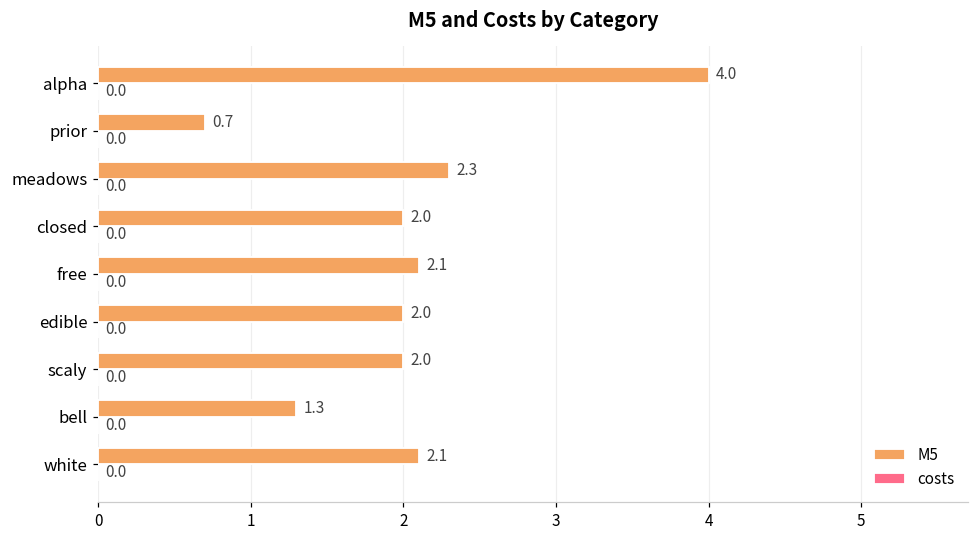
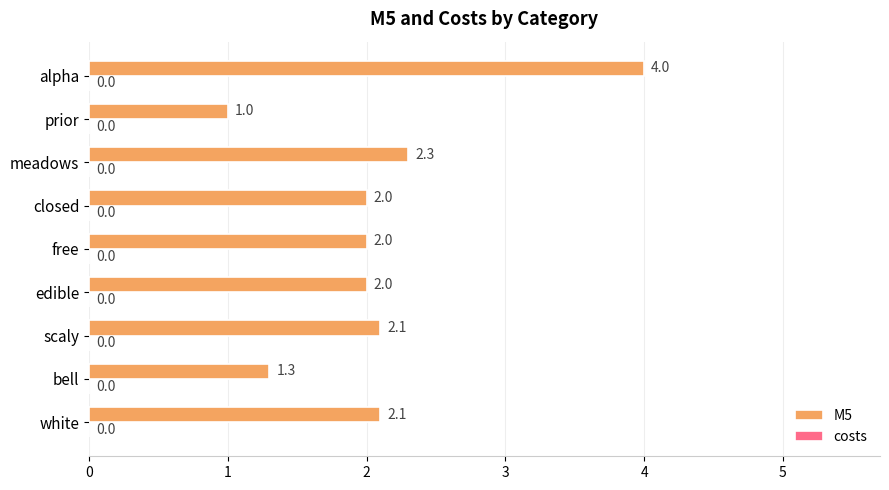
M5, prior: 0.7 -> 1.0
M5, free: 2.1 -> 2.0
M5, scaly: 2.0 -> 2.1
